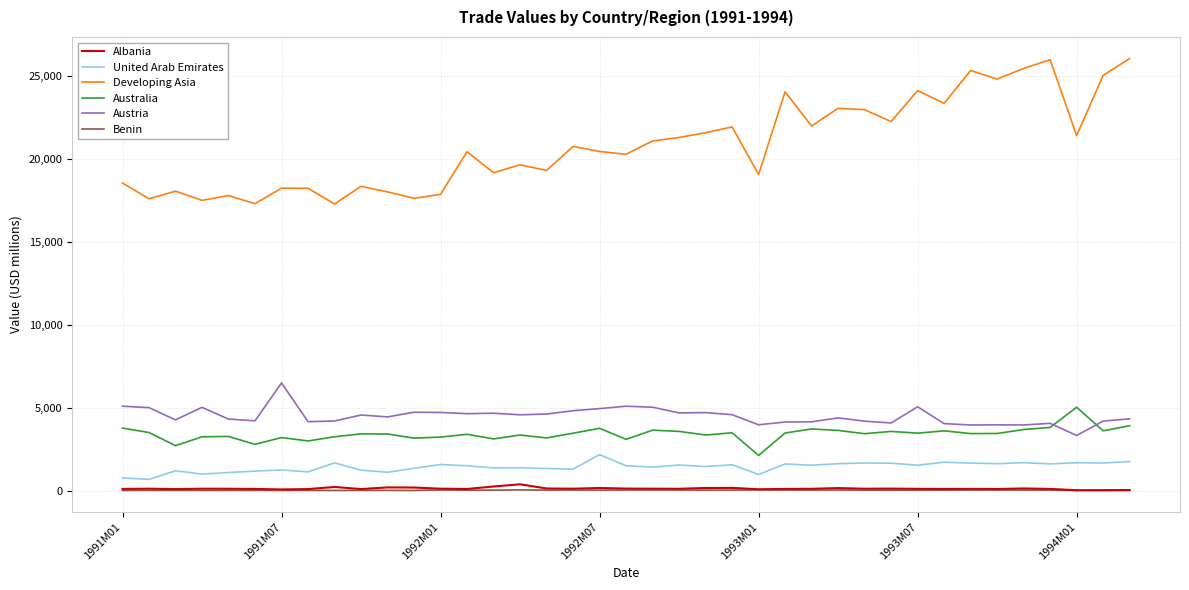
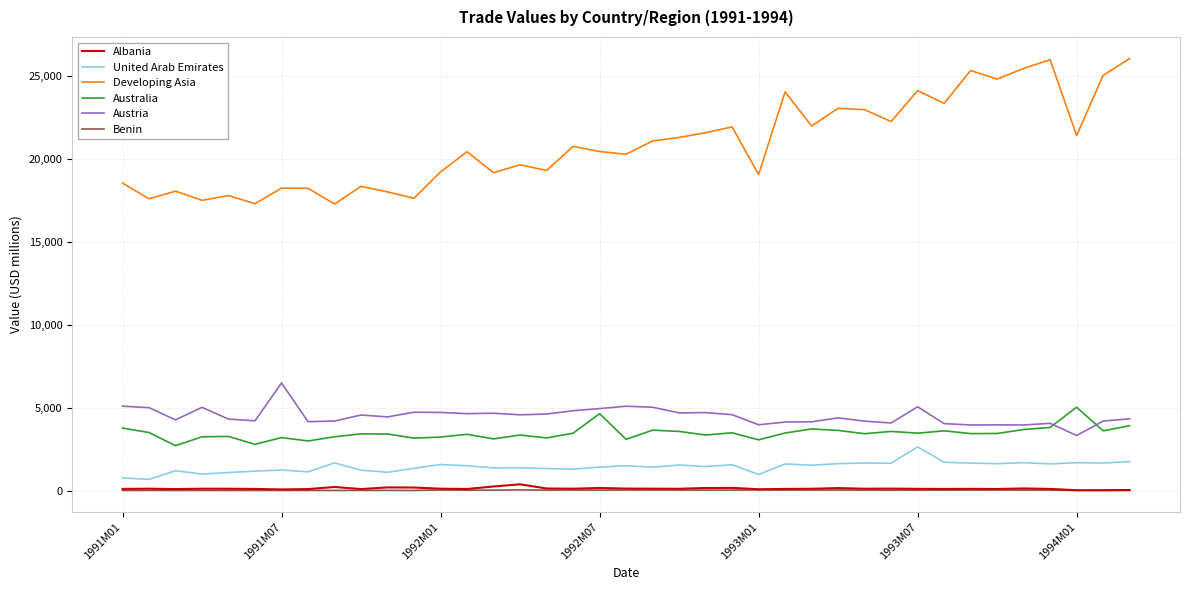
Developing Asia, 1992M01: 17,900 -> 19,200
United Arab Emirates, 1992M07: 2,200 -> 1,400
Australia, 1992M07: 3,800 -> 4,600
Australia, 1993M01: 2,100 -> 3,100
United Arab Emirates, 1993M07: 1,500 -> 2,600
